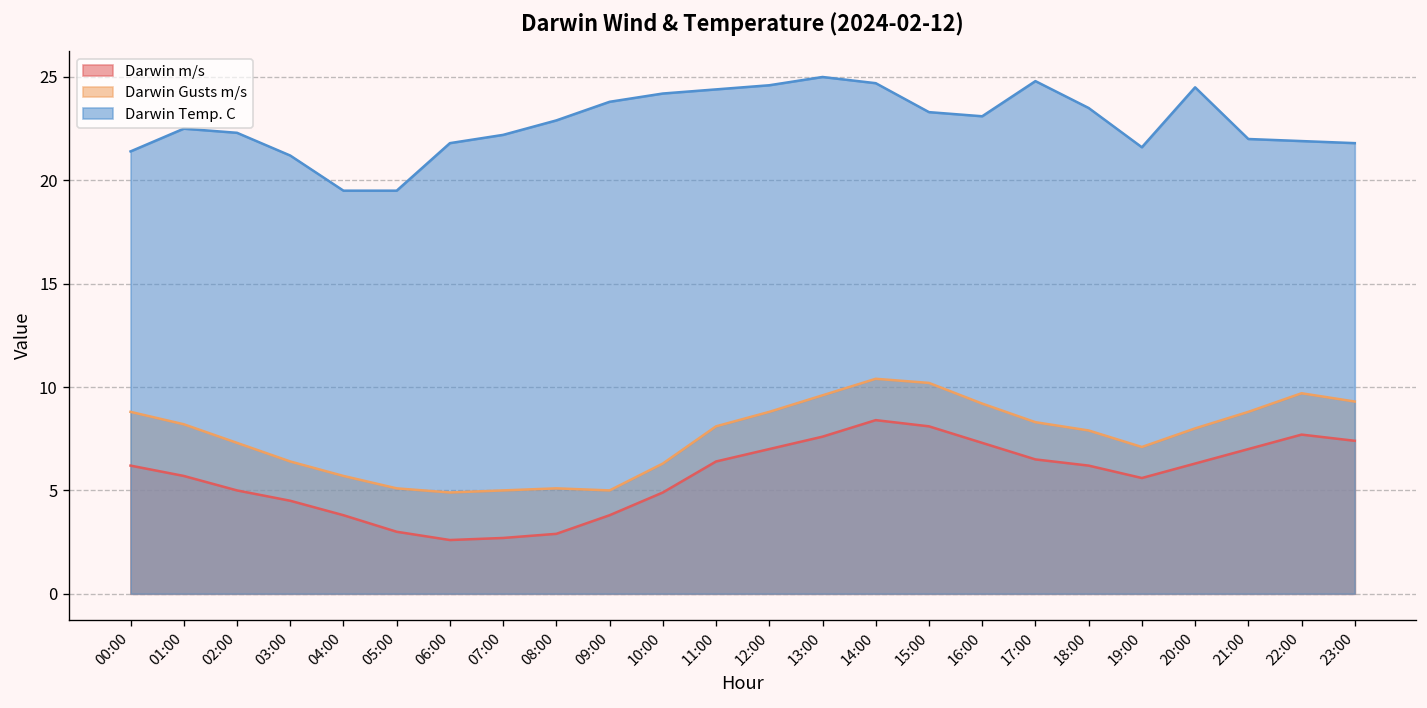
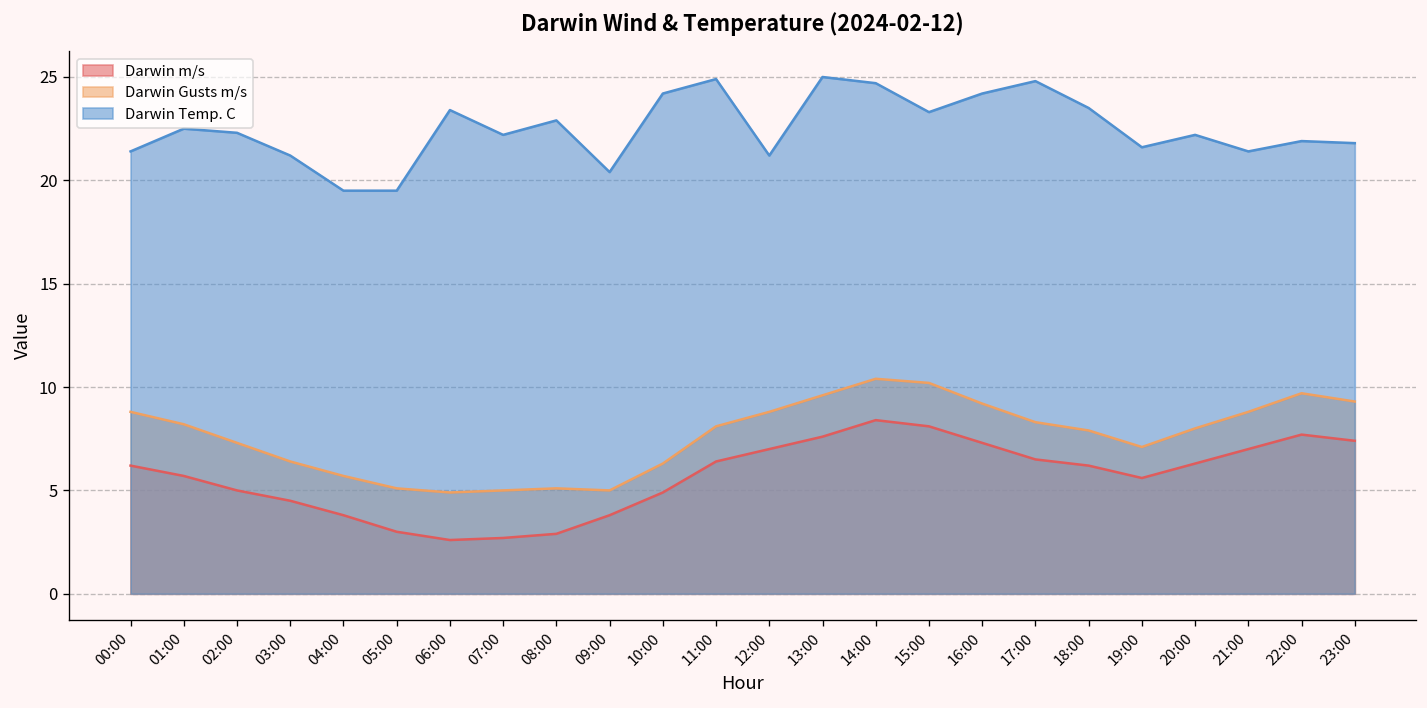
Darwin Temp. C, 06:00: 21.8 -> 23.4
Darwin Temp. C, 09:00: 23.8 -> 20.4
Darwin Temp. C, 11:00: 24.4 -> 24.9
Darwin Temp. C, 12:00: 24.6 -> 21.2
Darwin Temp. C, 16:00: 23.1 -> 24.2
Darwin Temp. C, 20:00: 24.5 -> 22.2
Darwin Temp. C, 21:00: 22.0 -> 21.4
